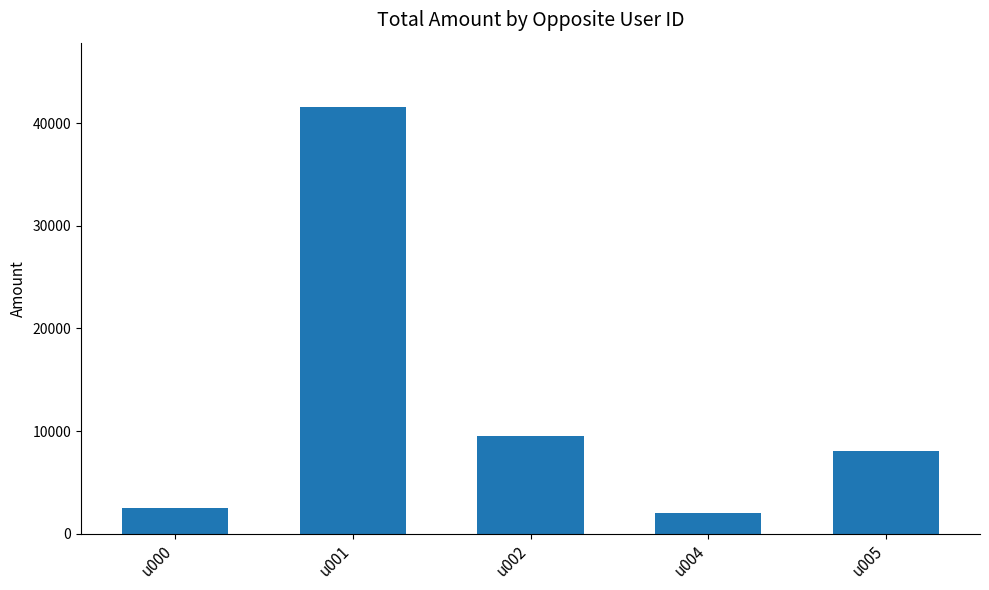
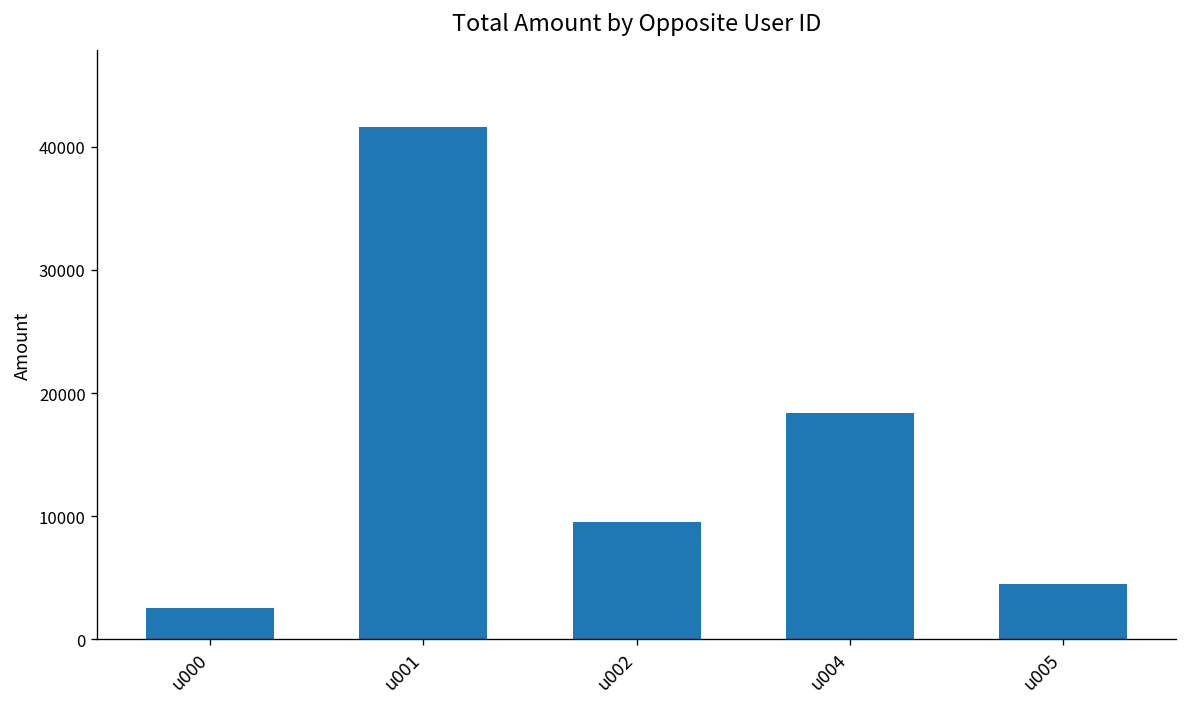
u004: 2000 -> 18400
u005: 8100 -> 4500
